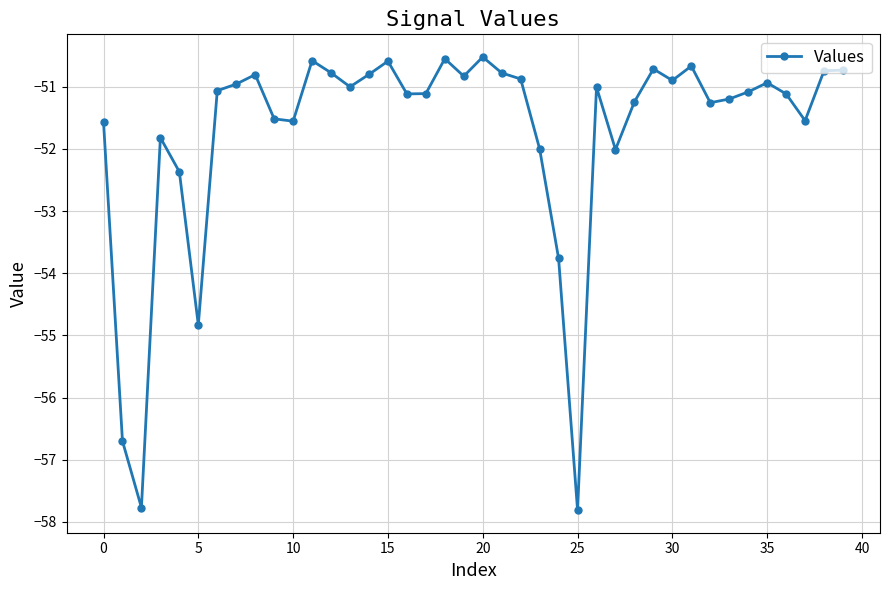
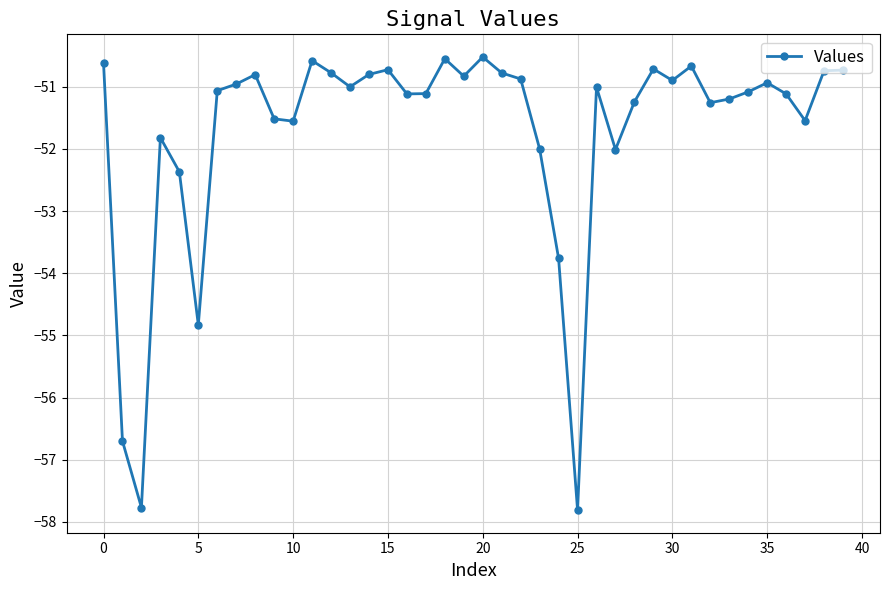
0: -51.6 -> -50.6
15: -50.6 -> -50.7
